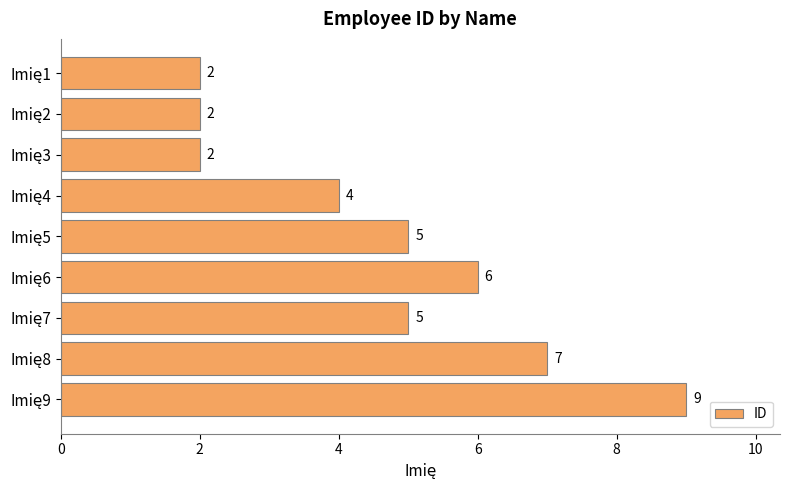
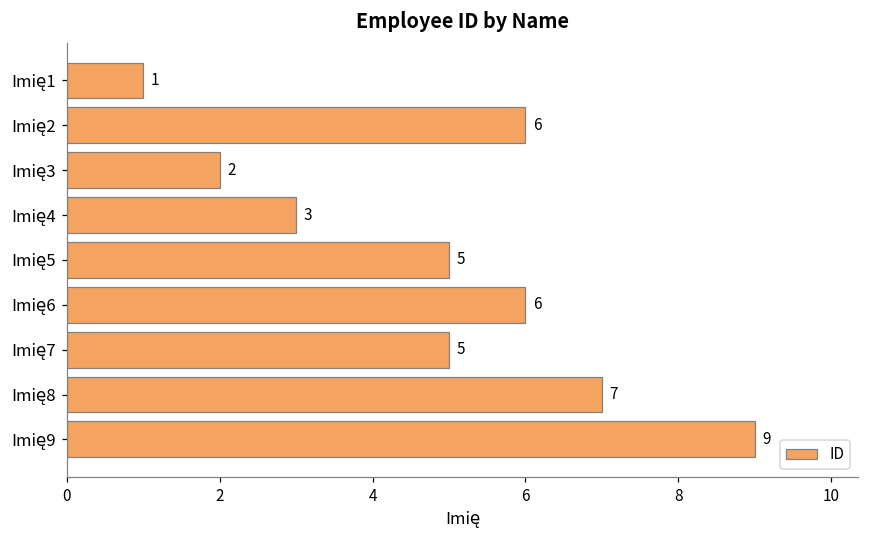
Imię1: 2 -> 1
Imię2: 2 -> 6
Imię4: 4 -> 3
